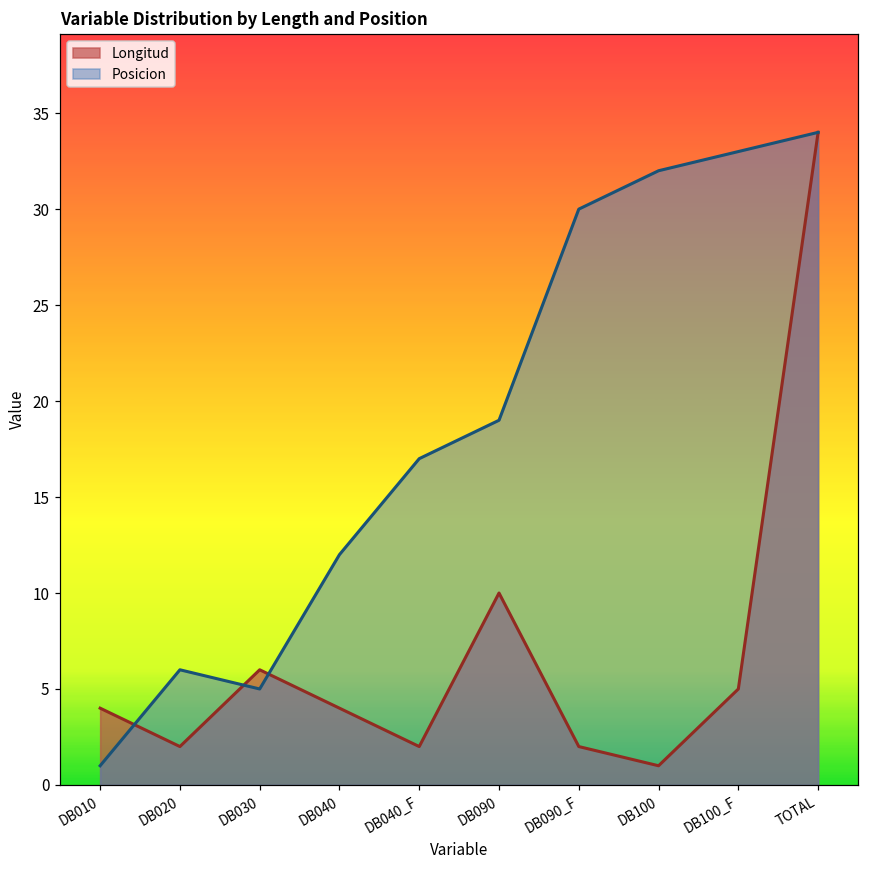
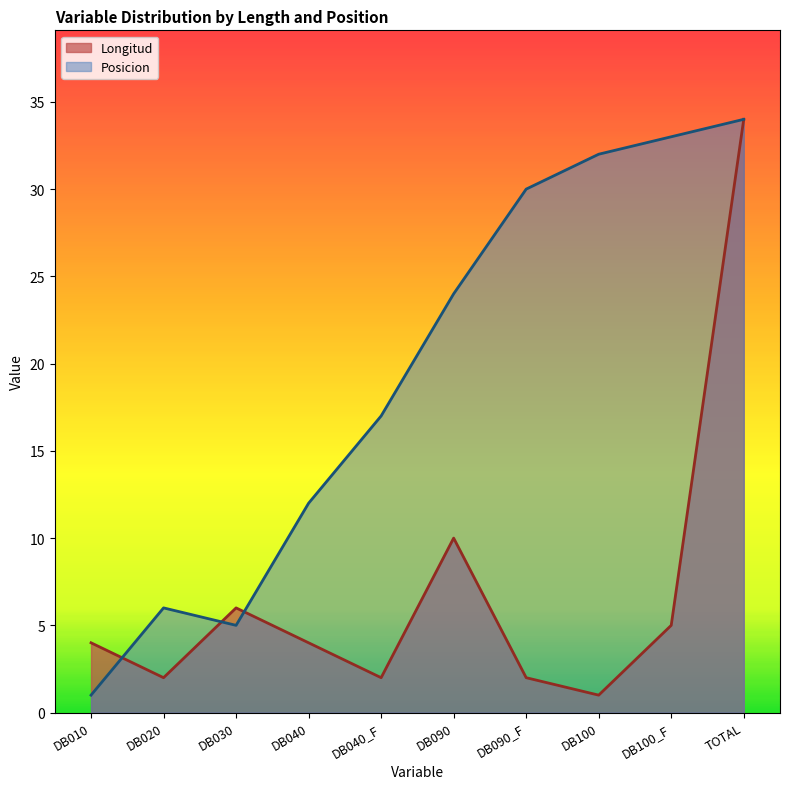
Posicion, DB090: 19 -> 24
